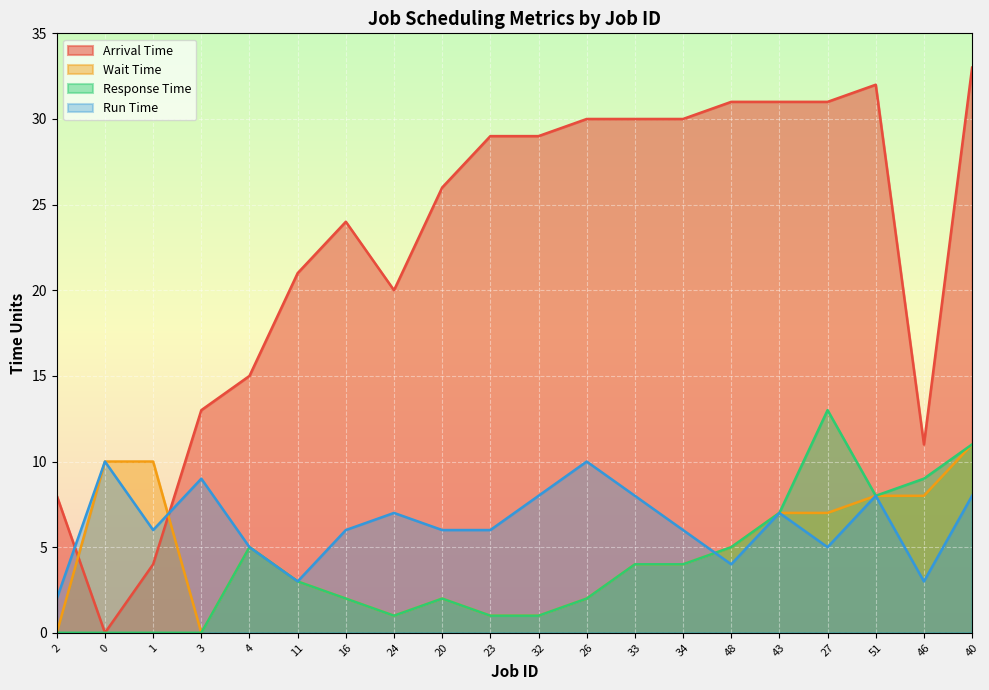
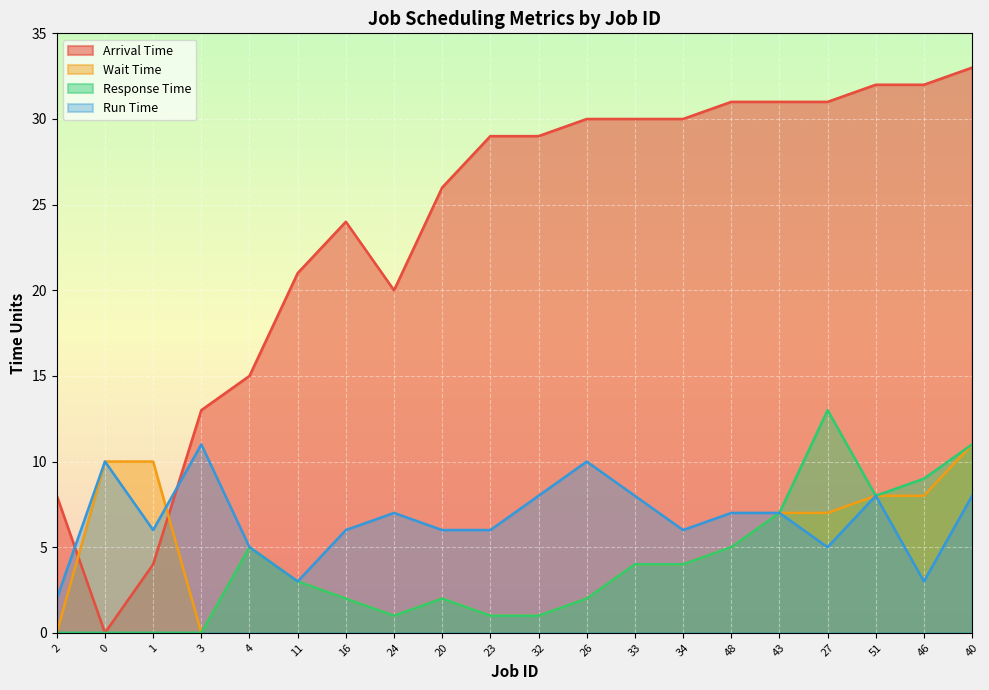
Run Time, 3: 9 -> 11
Run Time, 48: 4 -> 7
Arrival Time, 46: 11 -> 32
